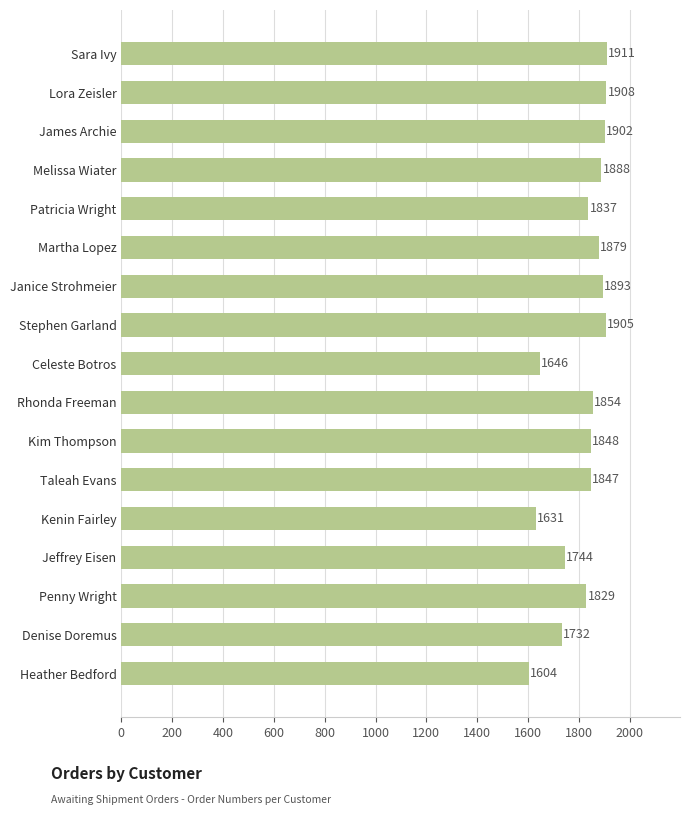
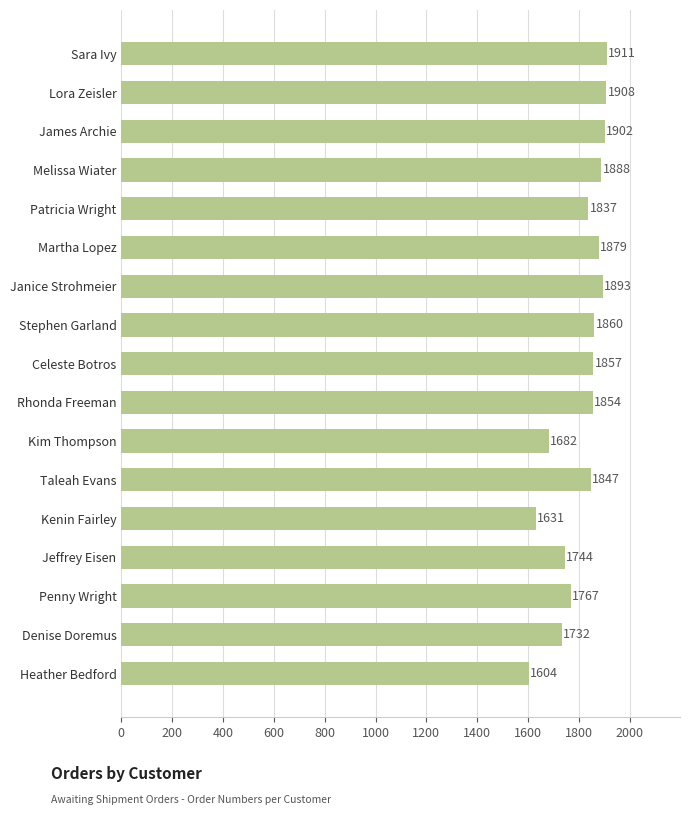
Stephen Garland: 1905 -> 1860
Celeste Botros: 1646 -> 1857
Kim Thompson: 1848 -> 1682
Penny Wright: 1829 -> 1767
